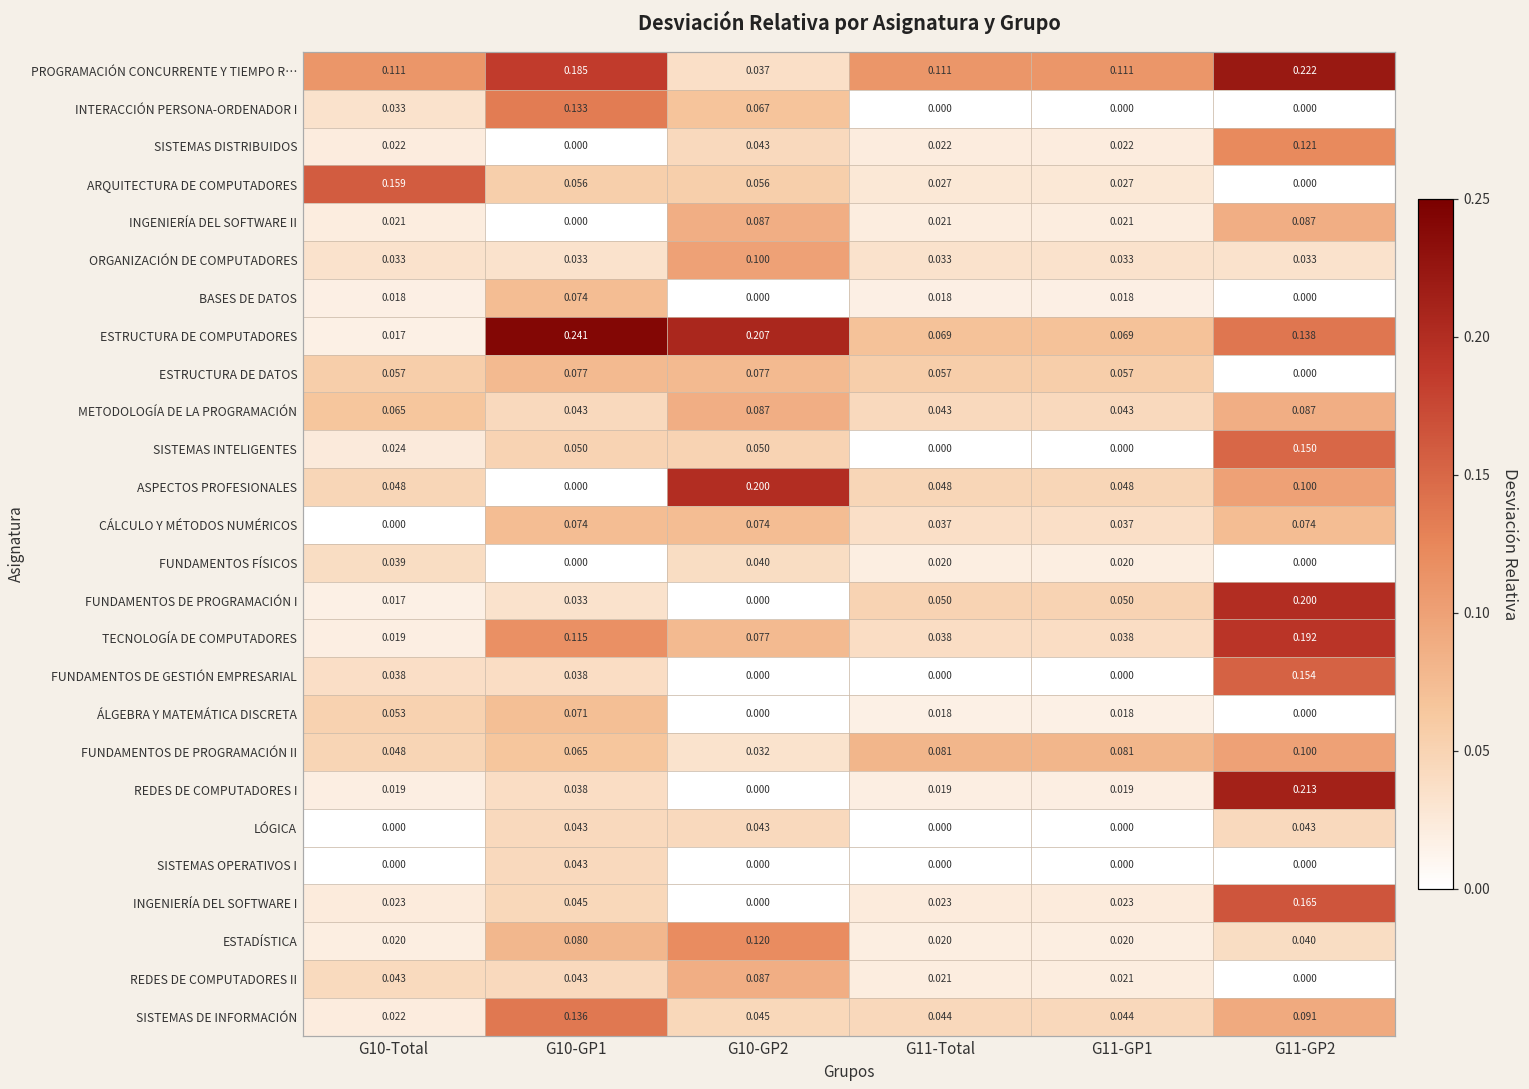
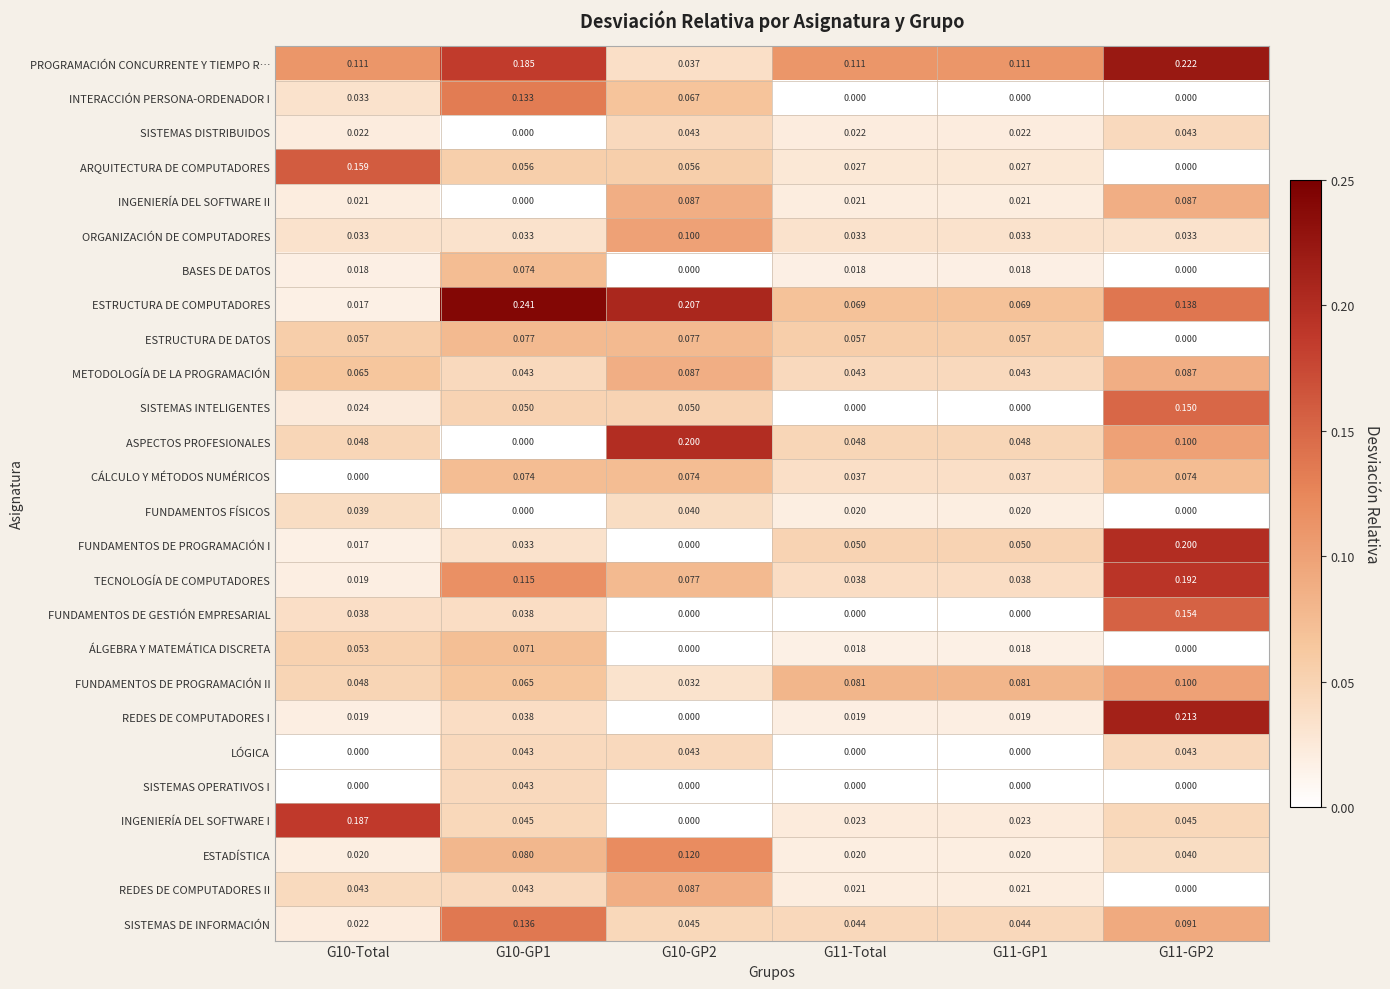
SISTEMAS DISTRIBUIDOS, G11-GP2: 0.121 -> 0.043
INGENIERÍA DEL SOFTWARE I, G10-Total: 0.023 -> 0.187
INGENIERÍA DEL SOFTWARE I, G11-GP2: 0.165 -> 0.045
